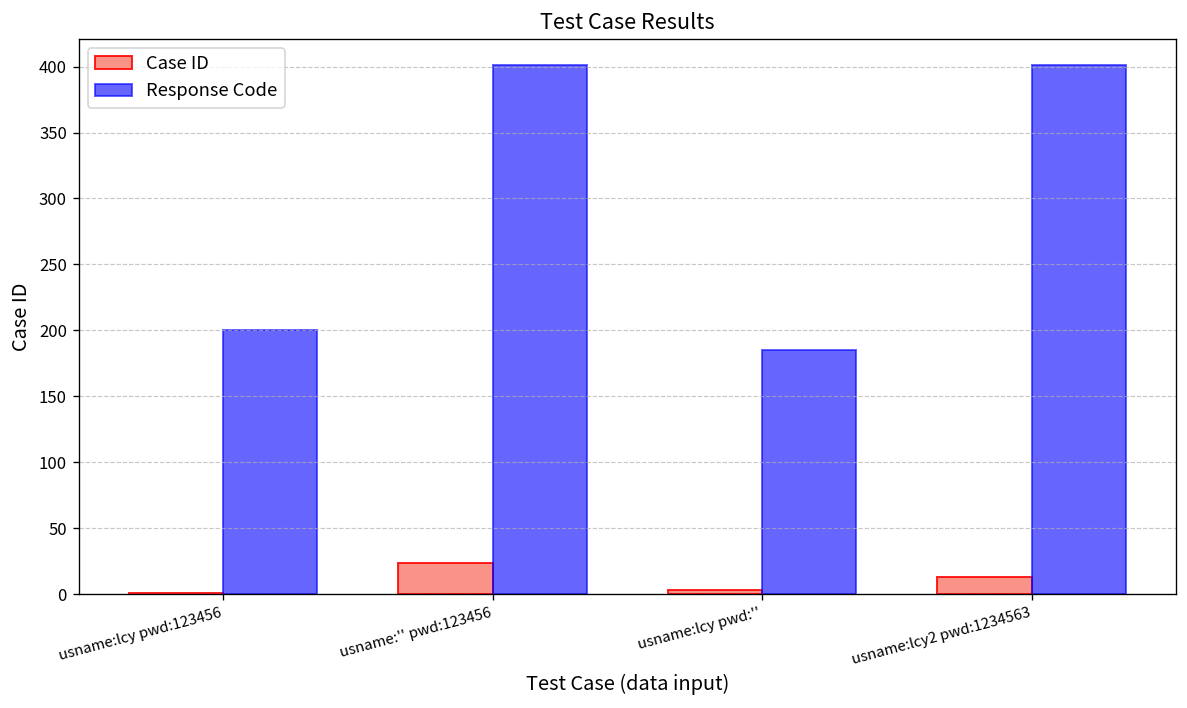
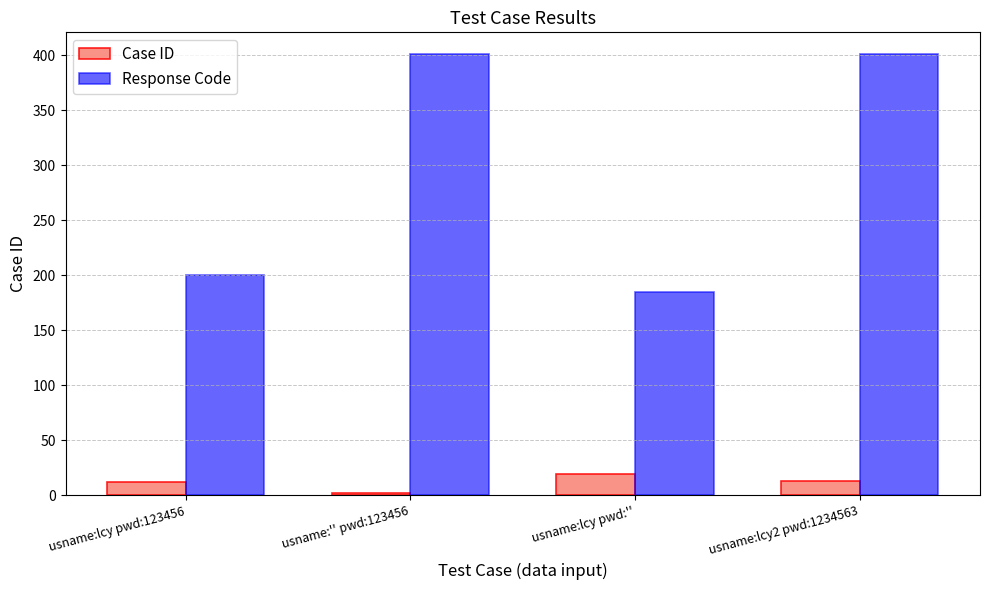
Case ID, usname:lcy pwd:123456: 1 -> 12
Case ID, usname:'' pwd:123456: 24 -> 2
Case ID, usname:lcy pwd:'': 3 -> 19
